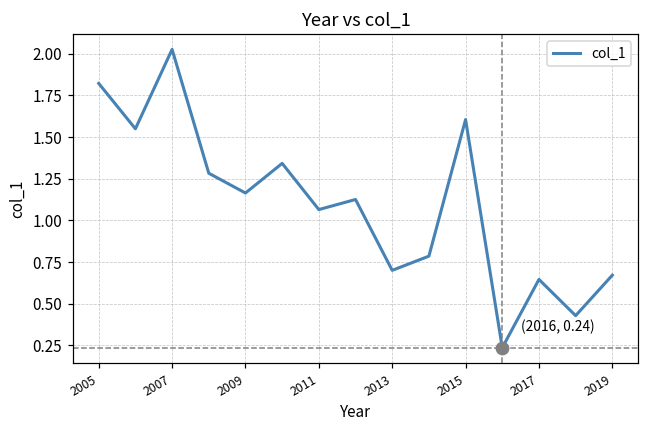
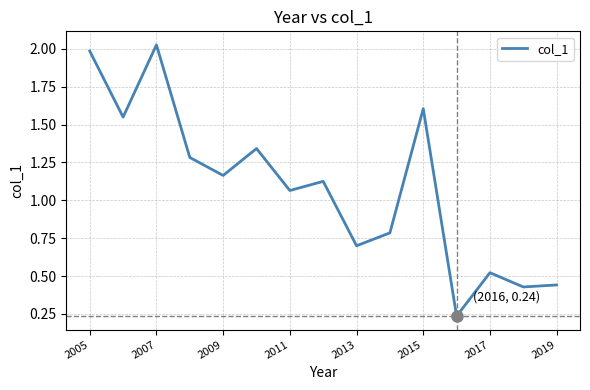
col_1, 2005: 1.82 -> 1.99
col_1, 2017: 0.65 -> 0.52
col_1, 2019: 0.67 -> 0.44
